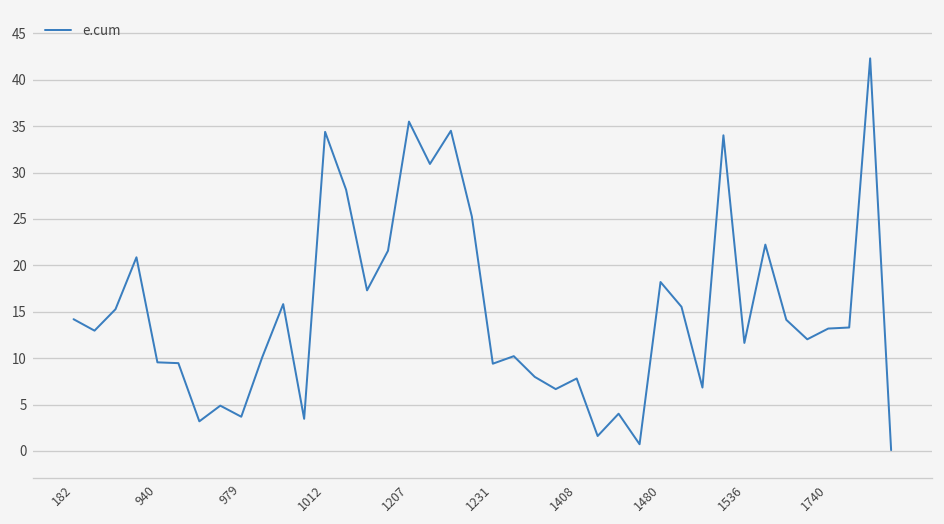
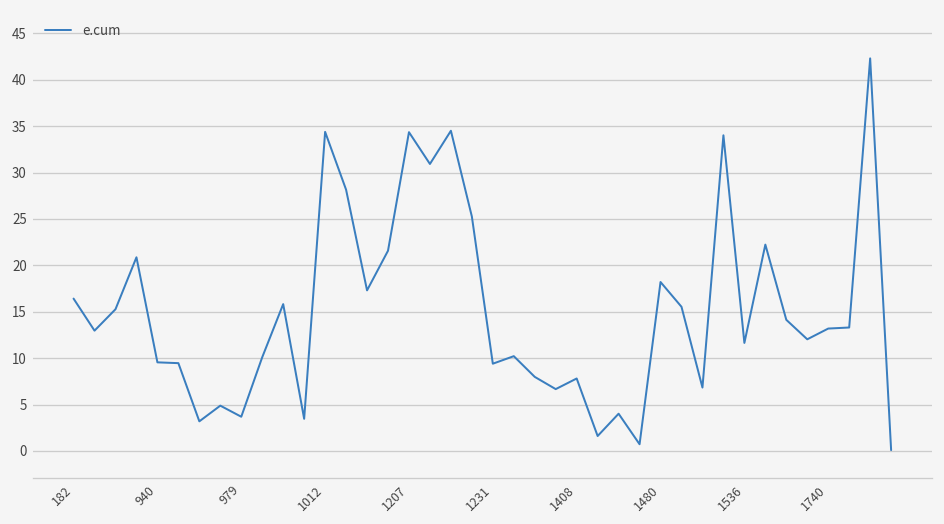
182: 14 -> 16
1207: 35 -> 34
